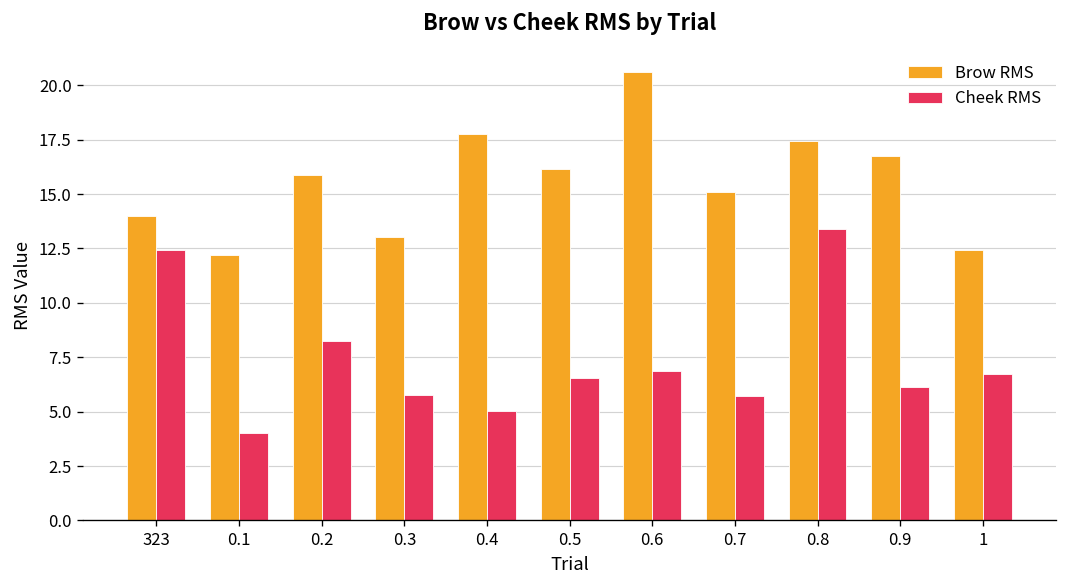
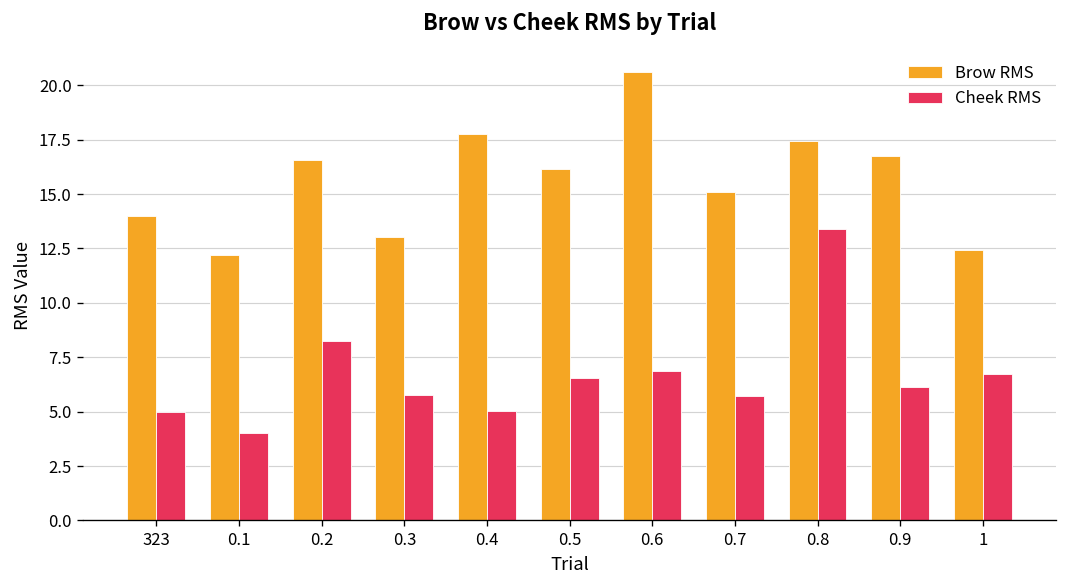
Cheek RMS, 323: 12.4 -> 5.0
Brow RMS, 0.2: 15.9 -> 16.6
